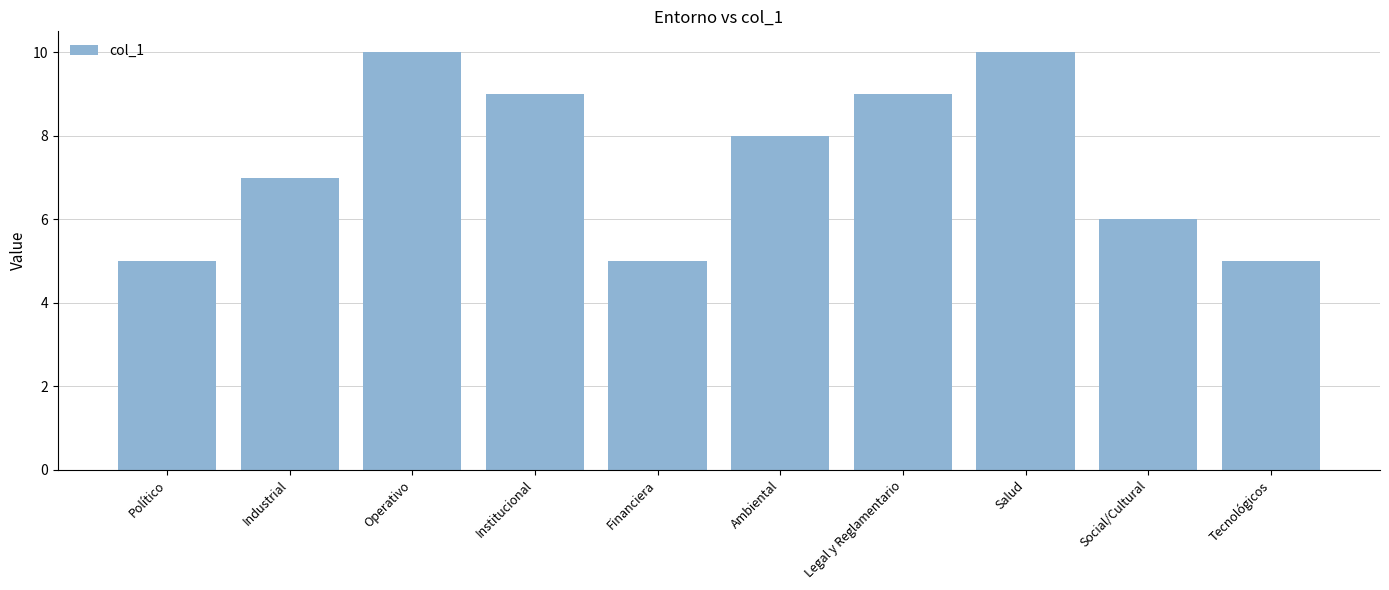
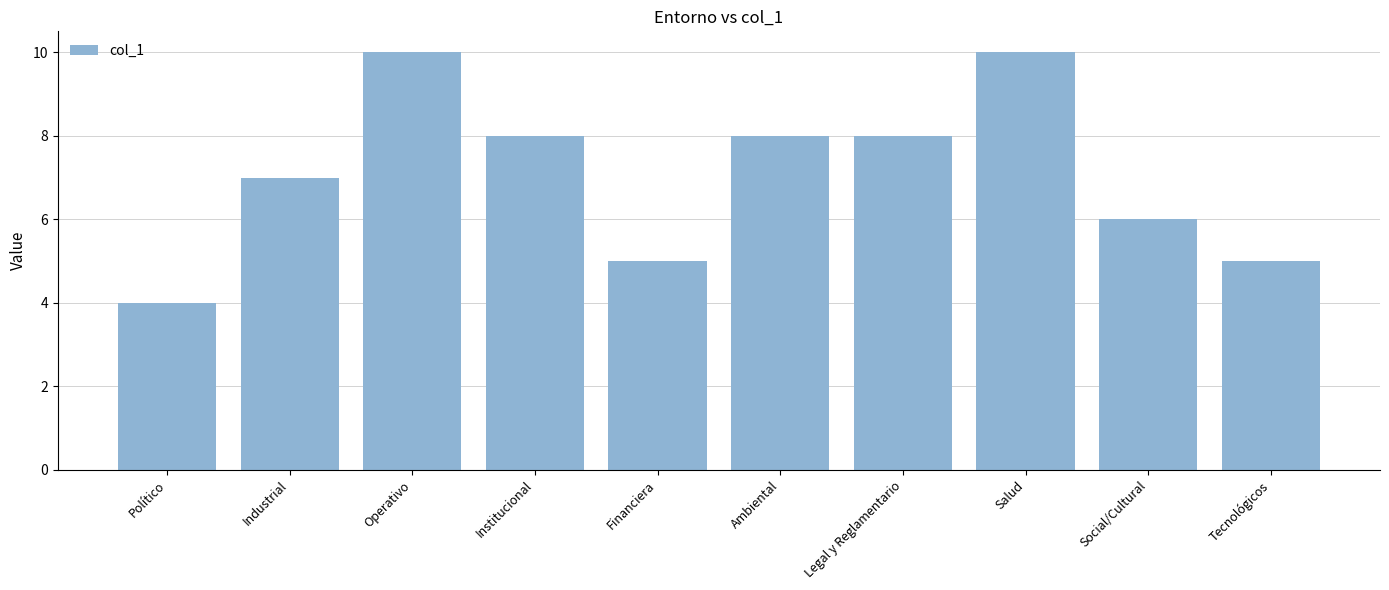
Político: 5 -> 4
Institucional: 9 -> 8
Legal y Reglamentario: 9 -> 8
